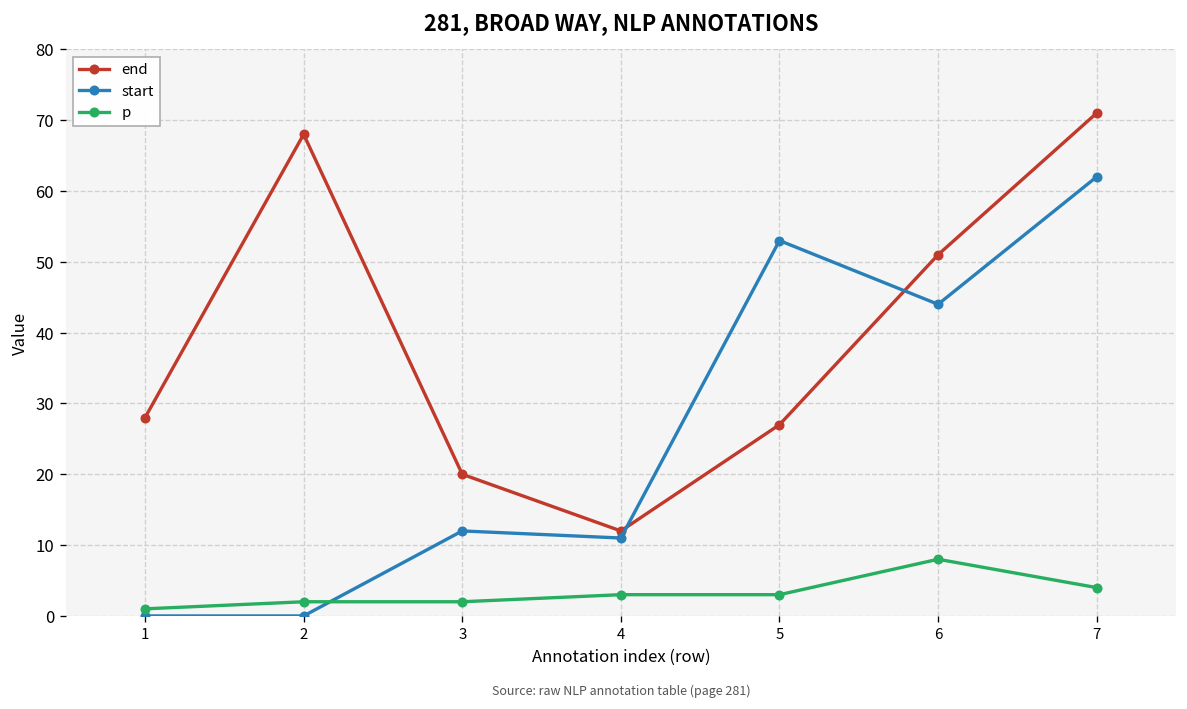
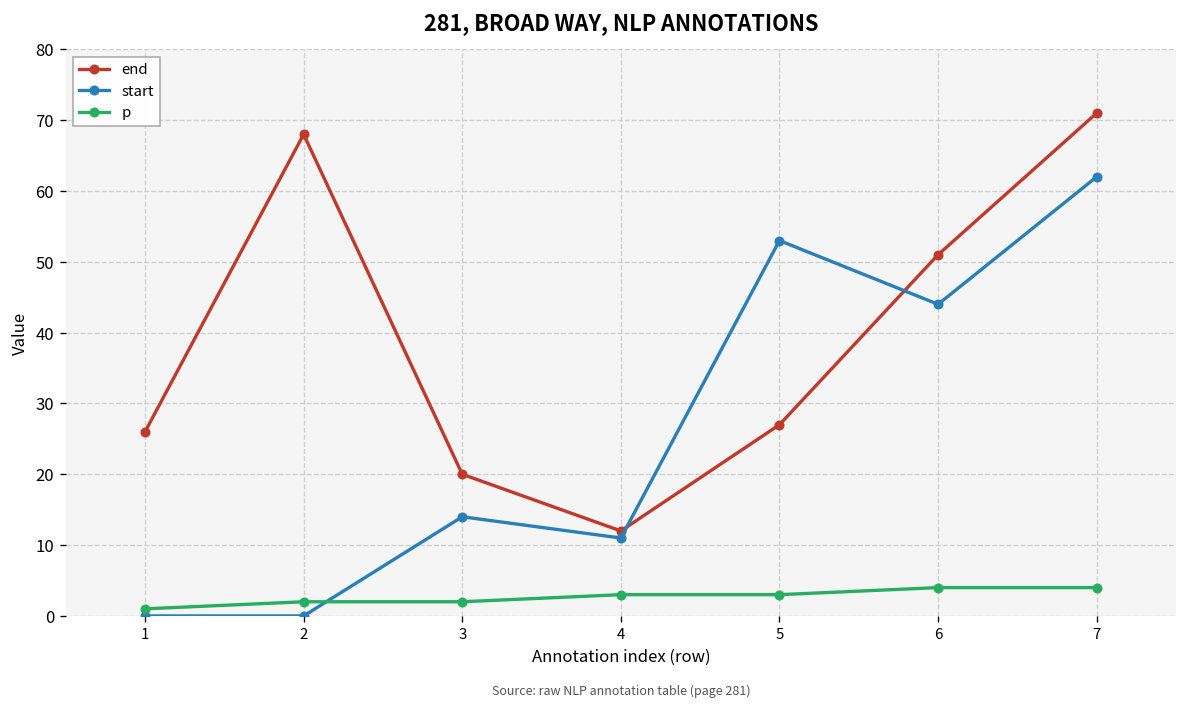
end, 1: 28 -> 26
start, 3: 12 -> 14
p, 6: 8 -> 4
